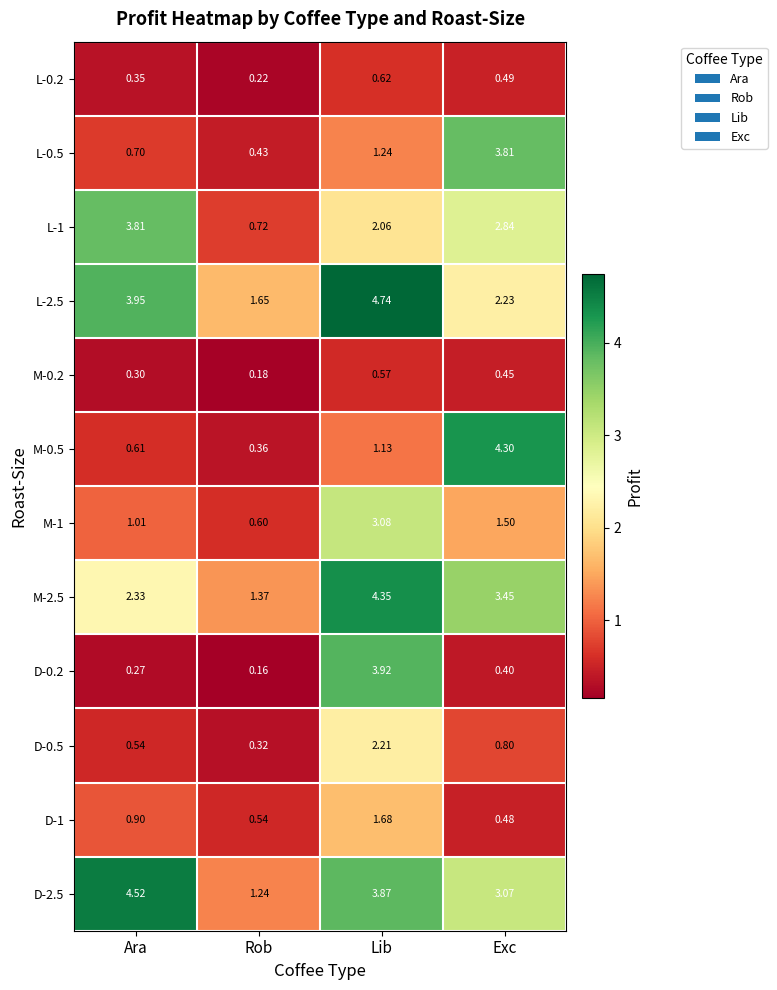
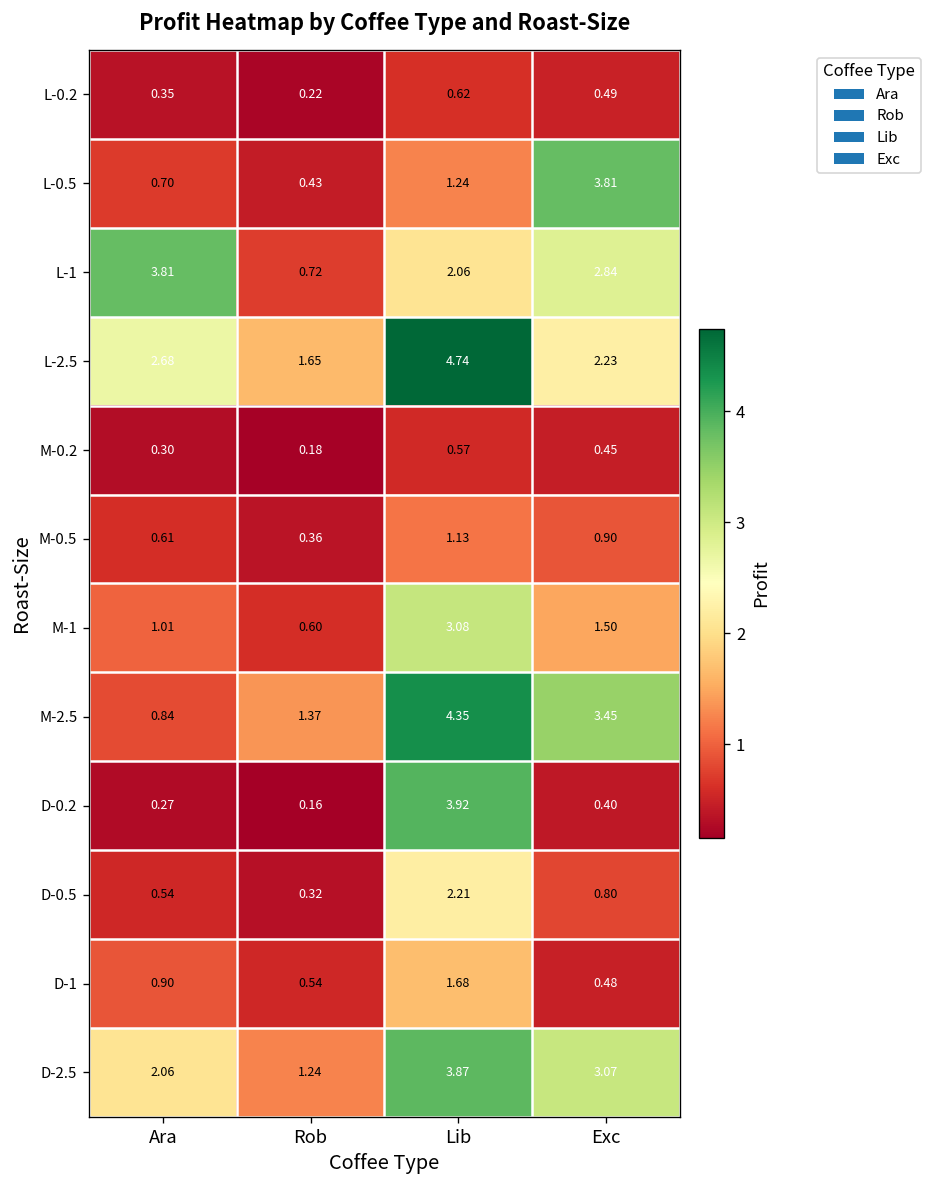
L-2.5, Ara: 3.95 -> 2.68
M-0.5, Exc: 4.30 -> 0.90
M-2.5, Ara: 2.33 -> 0.84
D-2.5, Ara: 4.52 -> 2.06
